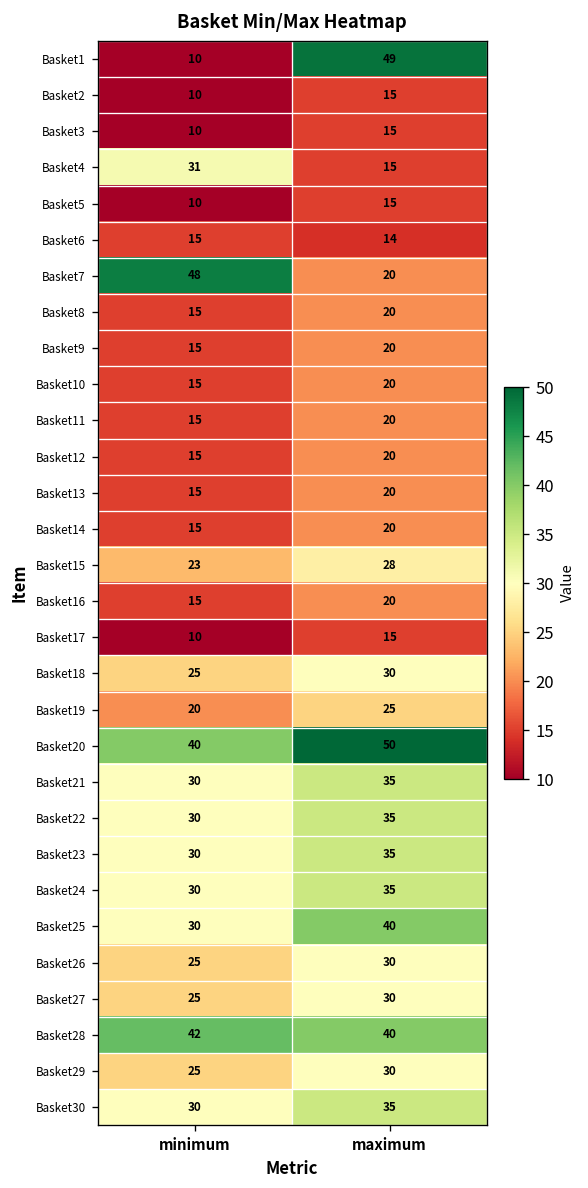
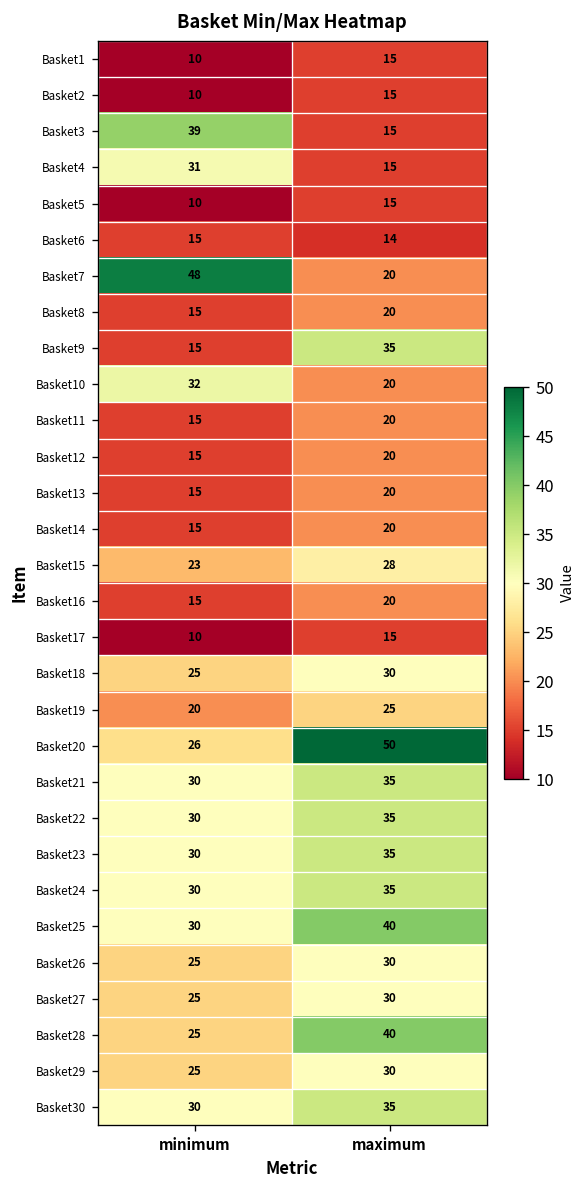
Basket1, maximum: 49 -> 15
Basket3, minimum: 10 -> 39
Basket9, maximum: 20 -> 35
Basket10, minimum: 15 -> 32
Basket20, minimum: 40 -> 26
Basket28, minimum: 42 -> 25
